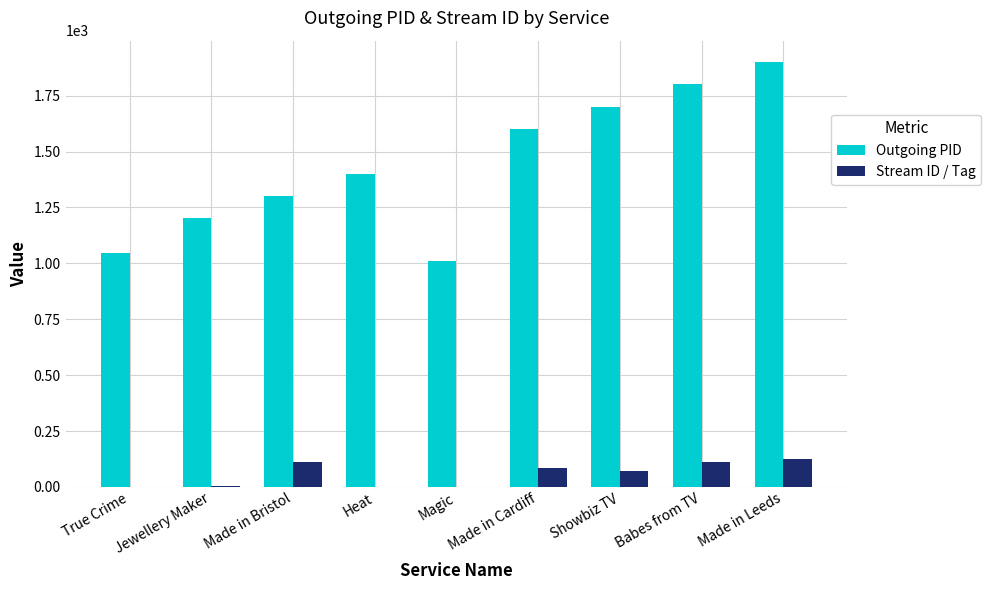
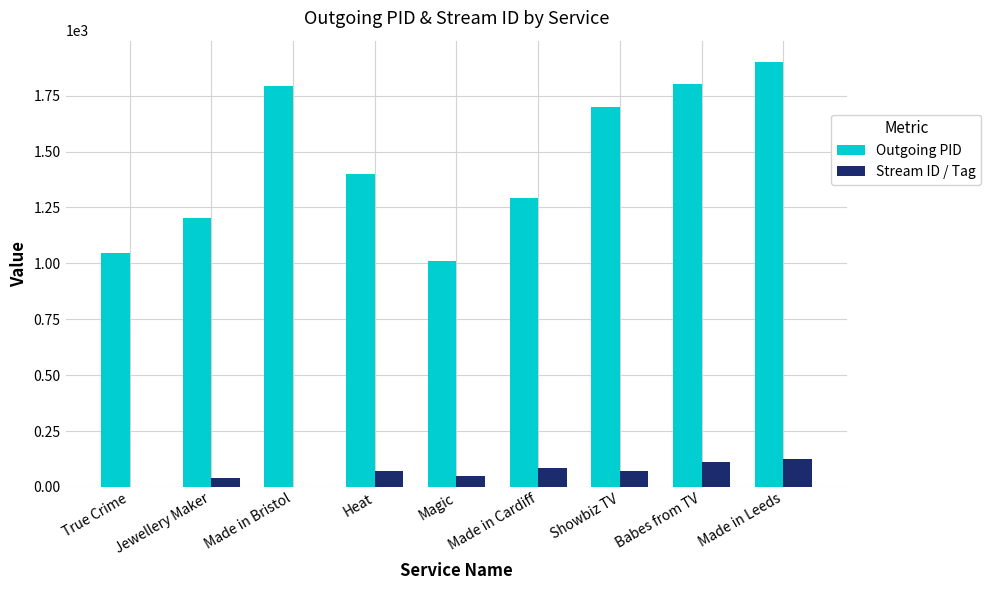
Stream ID / Tag, Jewellery Maker: 0 -> 40
Outgoing PID, Made in Bristol: 1300 -> 1790
Stream ID / Tag, Made in Bristol: 110 -> 0
Stream ID / Tag, Heat: 0 -> 70
Stream ID / Tag, Magic: 0 -> 50
Outgoing PID, Made in Cardiff: 1600 -> 1290
